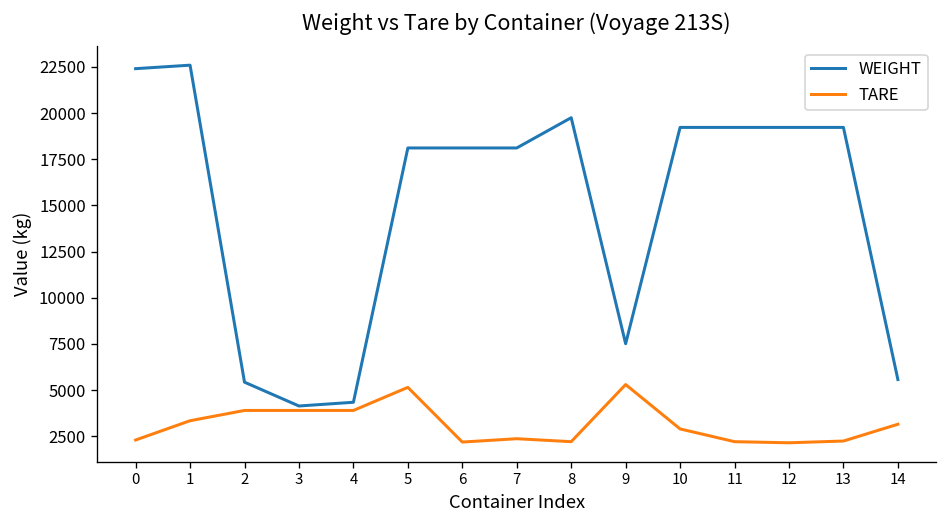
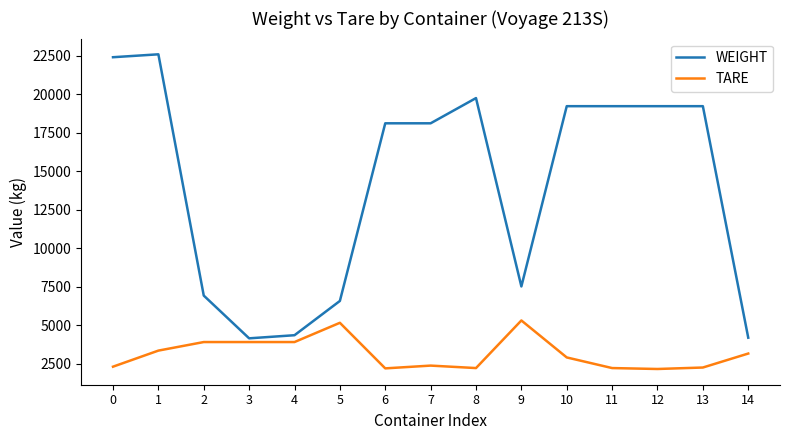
WEIGHT, 2: 5400 -> 6900
WEIGHT, 5: 18100 -> 6600
WEIGHT, 14: 5600 -> 4200
